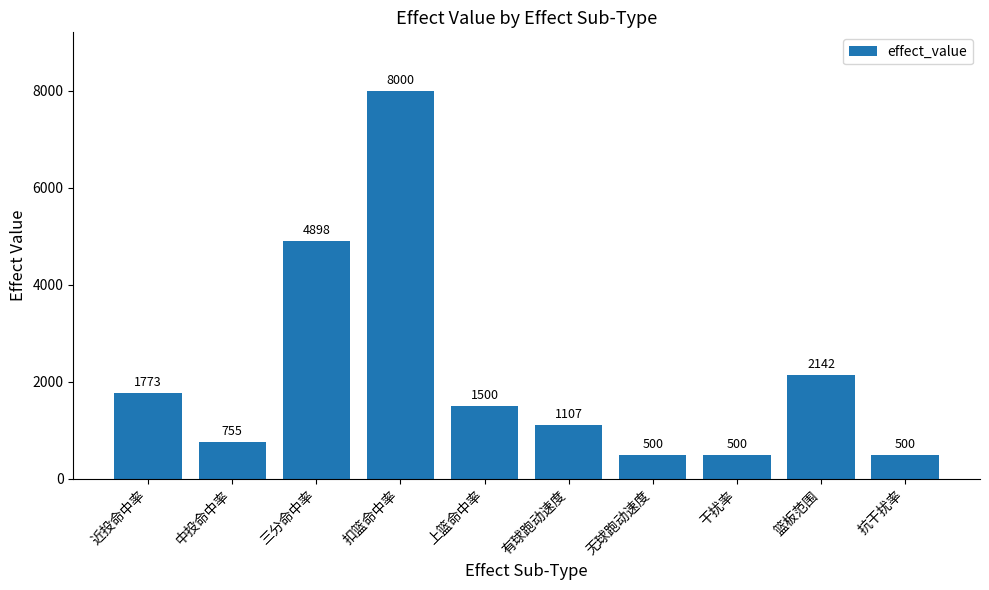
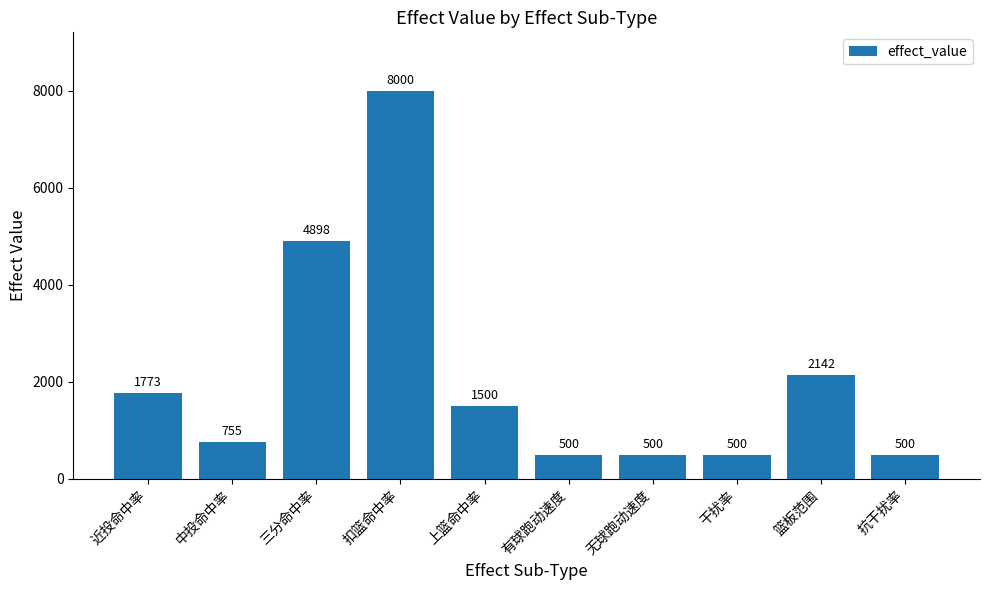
有球跑动速度: 1107 -> 500
